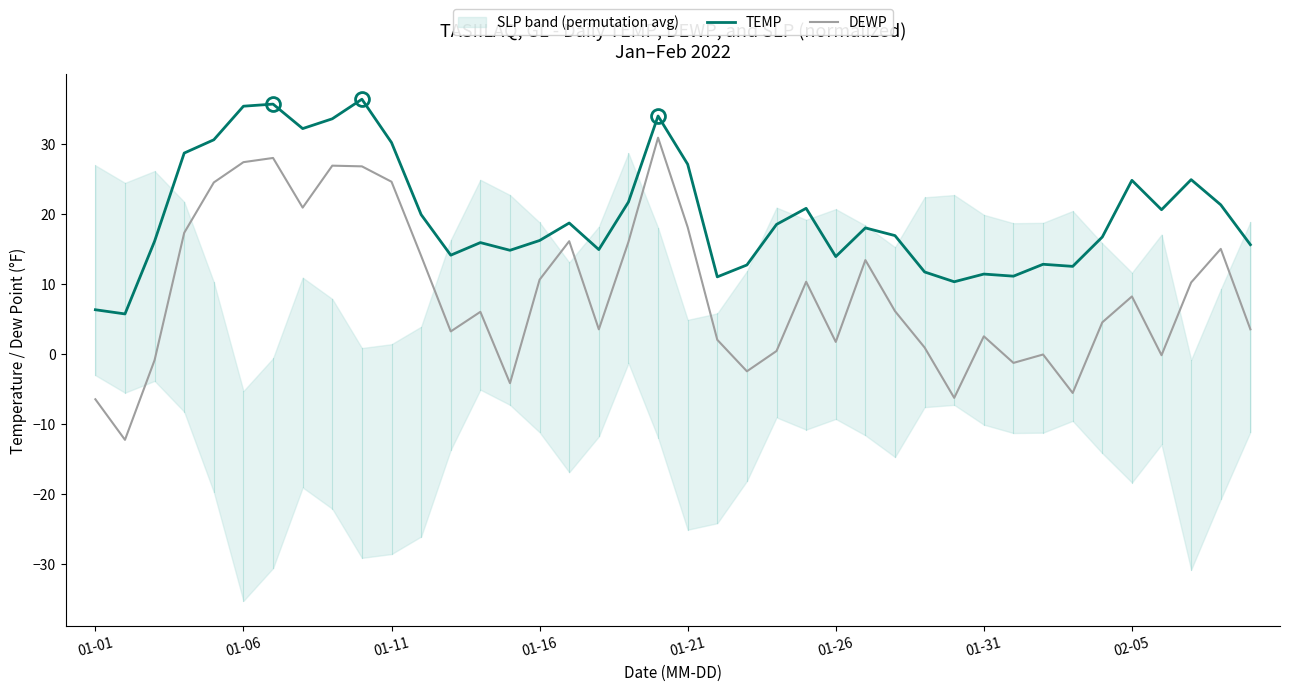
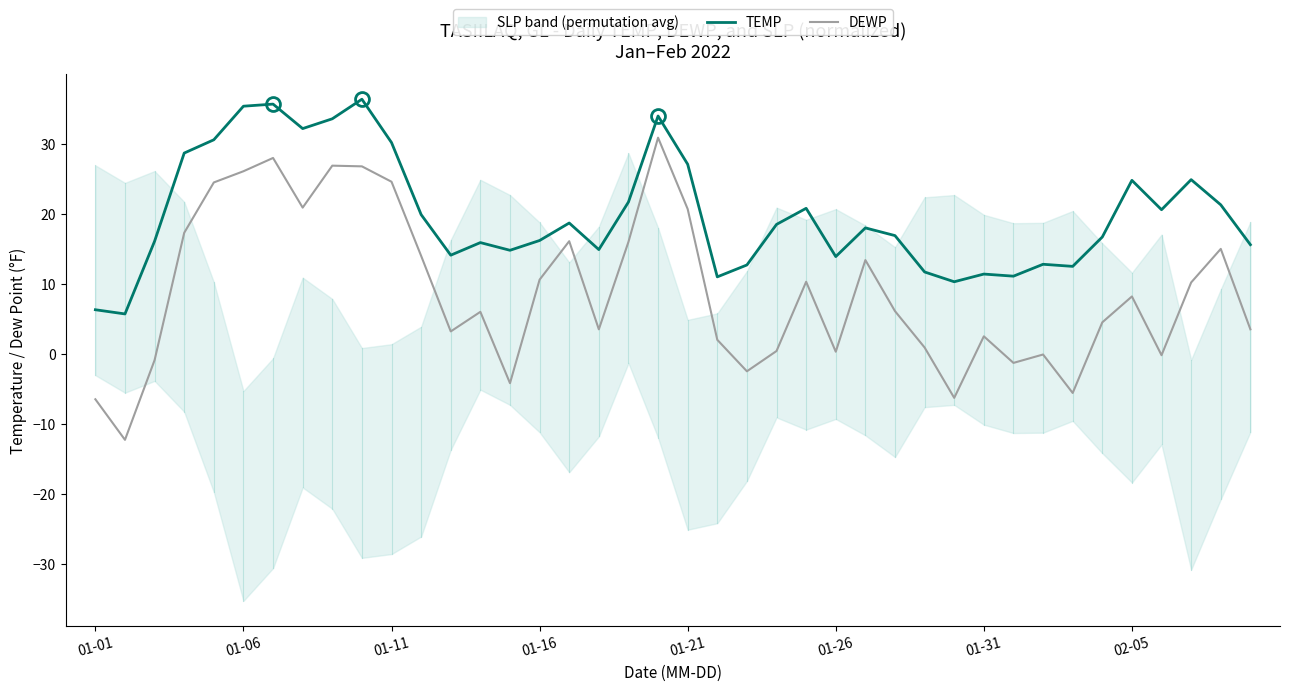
DEWP, 01-06: 27 -> 26
DEWP, 01-21: 18 -> 21
DEWP, 01-26: 2 -> 0
